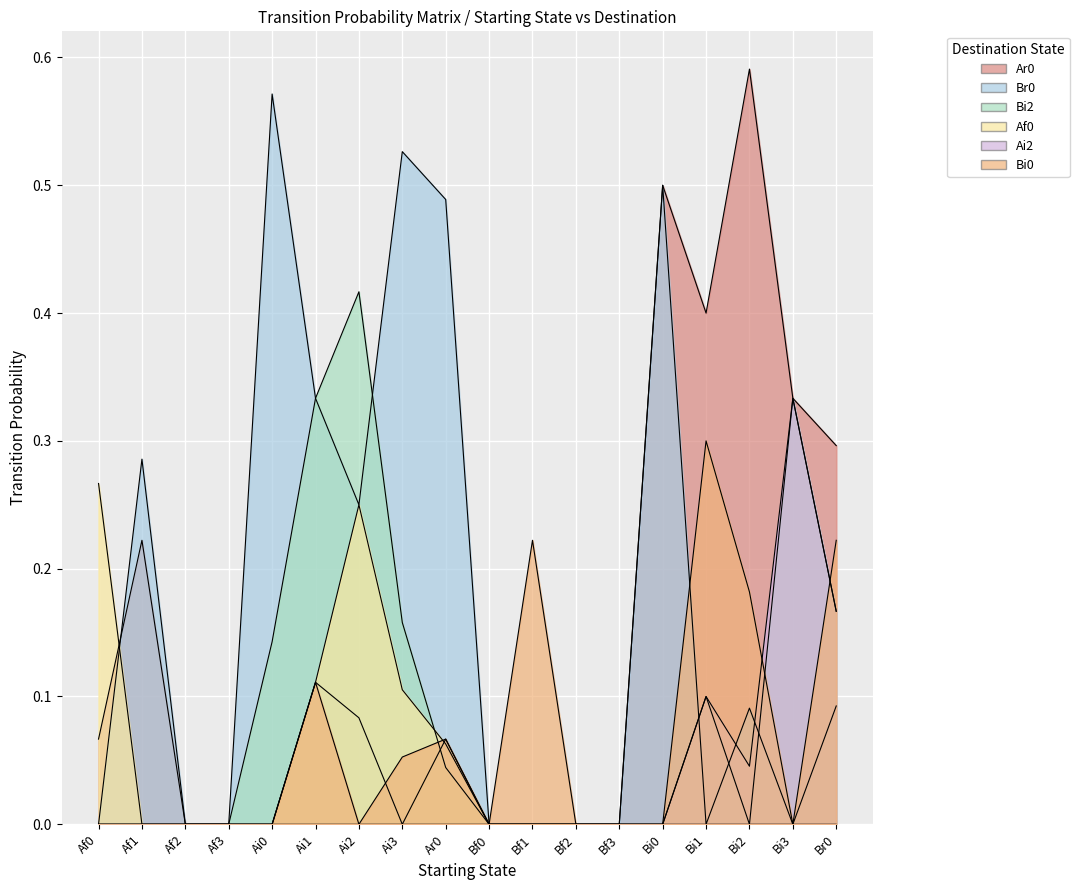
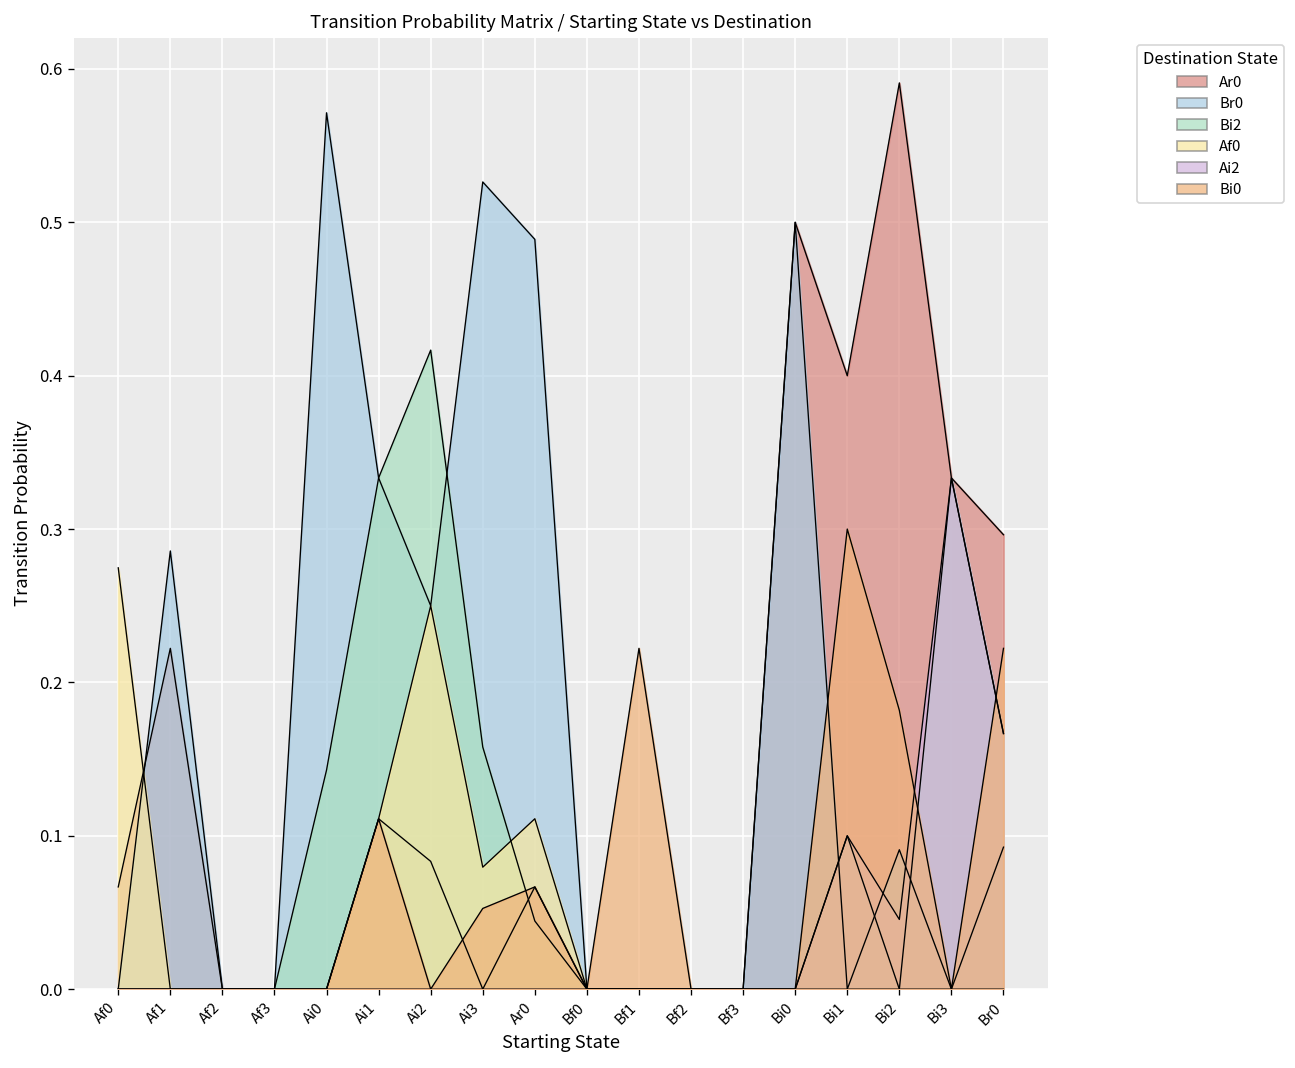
Af0, Af0: 0.267 -> 0.275
Af0, Ai3: 0.105 -> 0.080
Af0, Ar0: 0.063 -> 0.111
